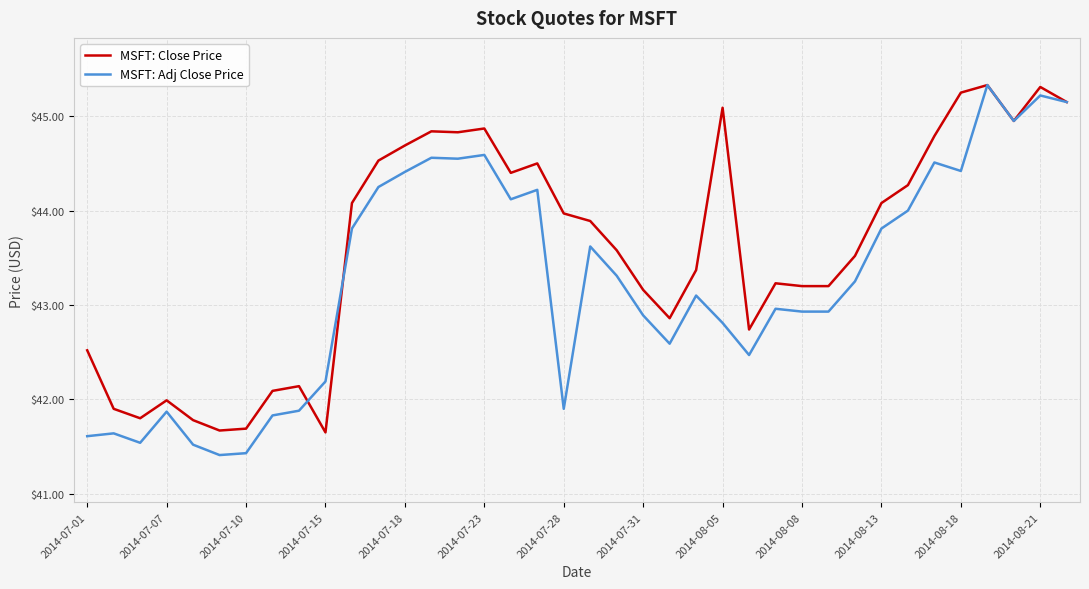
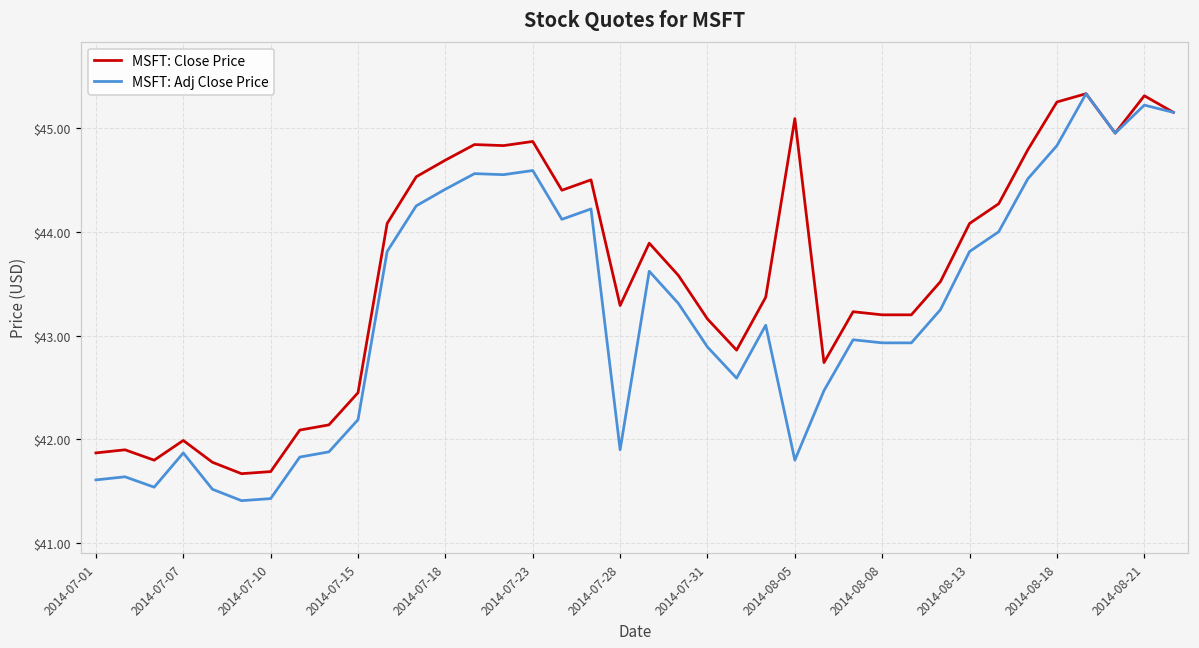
MSFT: Close Price, 2014-07-01: $42.5 -> $41.9
MSFT: Close Price, 2014-07-15: $41.7 -> $42.5
MSFT: Close Price, 2014-07-28: $44.0 -> $43.3
MSFT: Adj Close Price, 2014-08-05: $42.8 -> $41.8
MSFT: Adj Close Price, 2014-08-18: $44.4 -> $44.8
